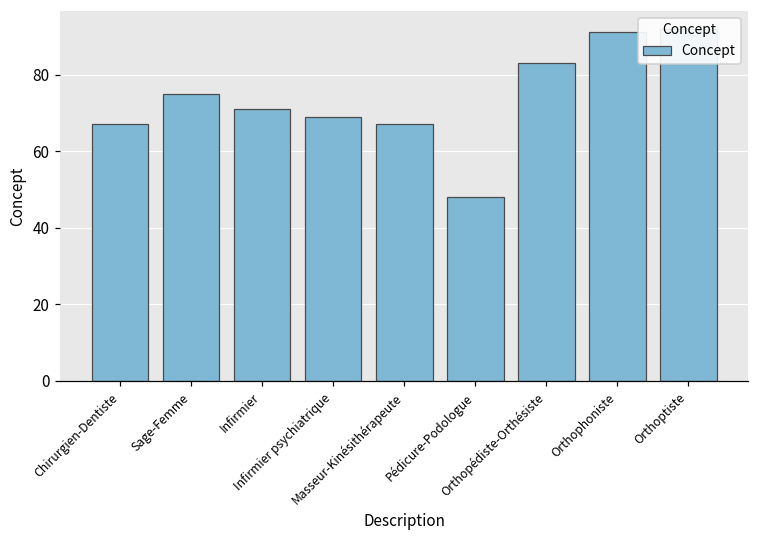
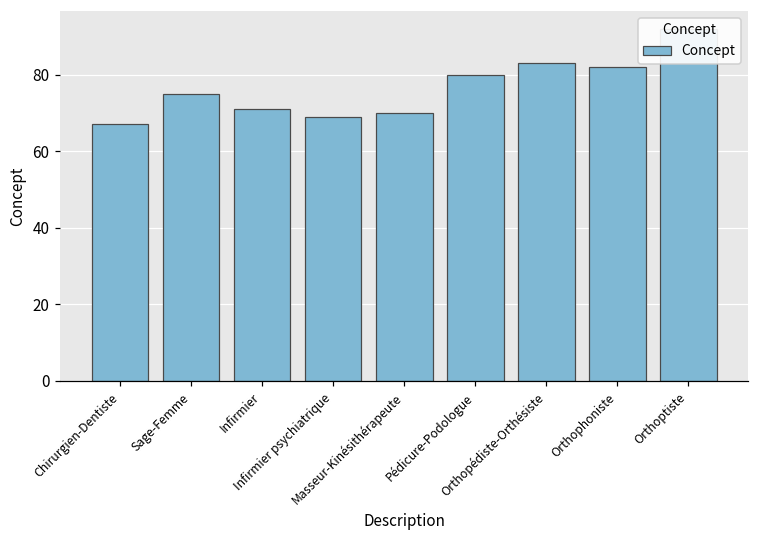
Masseur-Kinésithérapeute: 67 -> 70
Pédicure-Podologue: 48 -> 80
Orthophoniste: 91 -> 82
